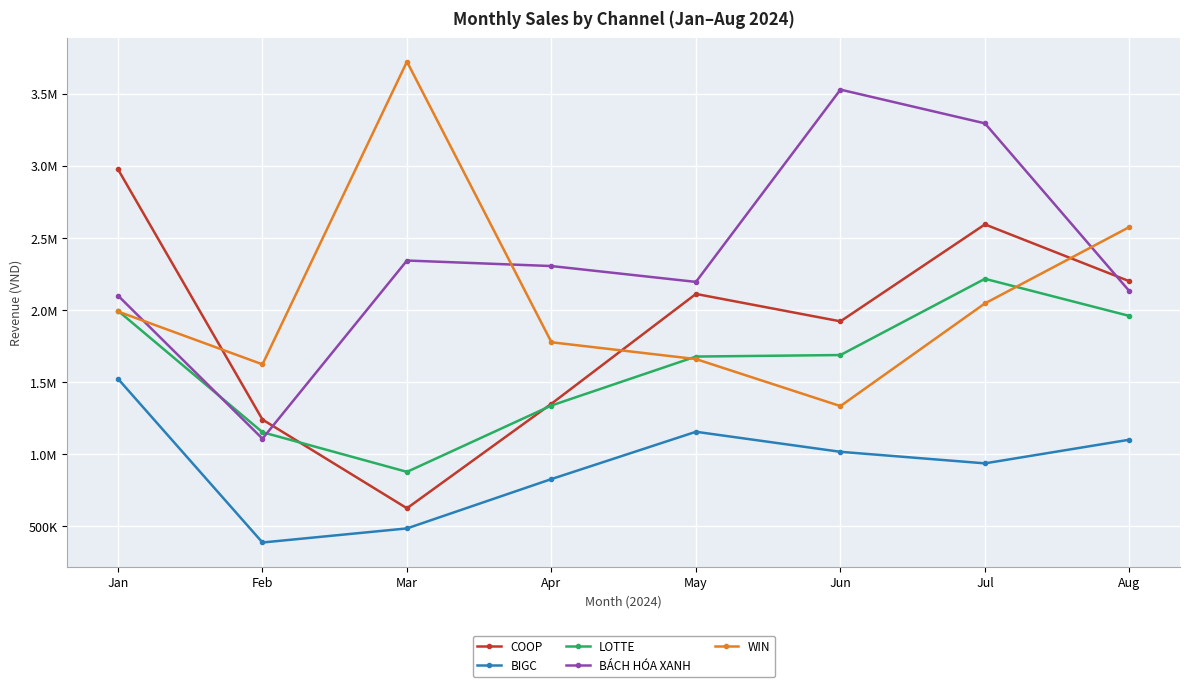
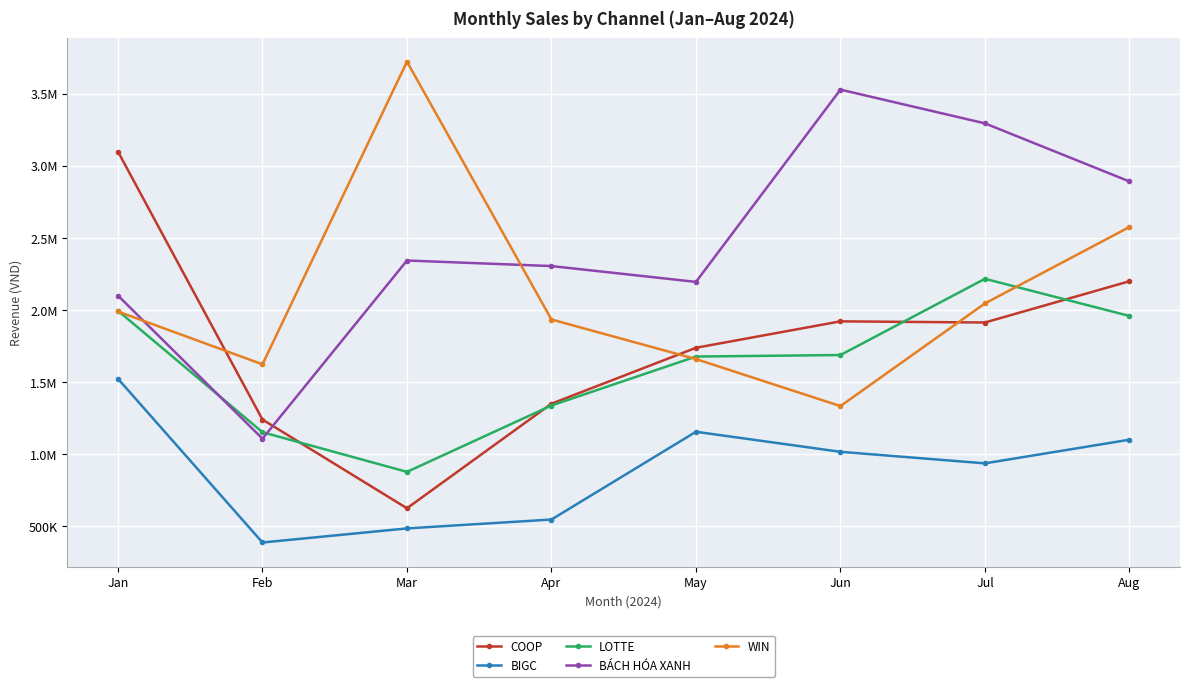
COOP, Jan: 2980000 -> 3100000
BIGC, Apr: 830000 -> 550000
WIN, Apr: 1770000 -> 1930000
COOP, May: 2110000 -> 1740000
COOP, Jul: 2590000 -> 1910000
BÁCH HÓA XANH, Aug: 2130000 -> 2890000
